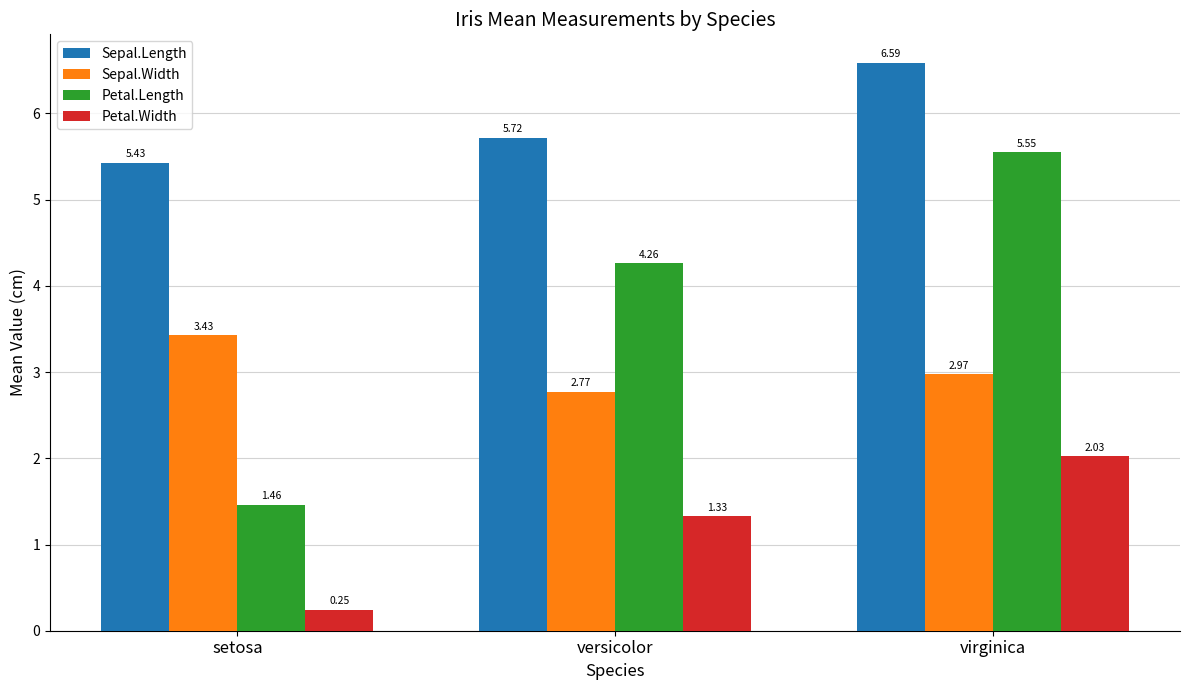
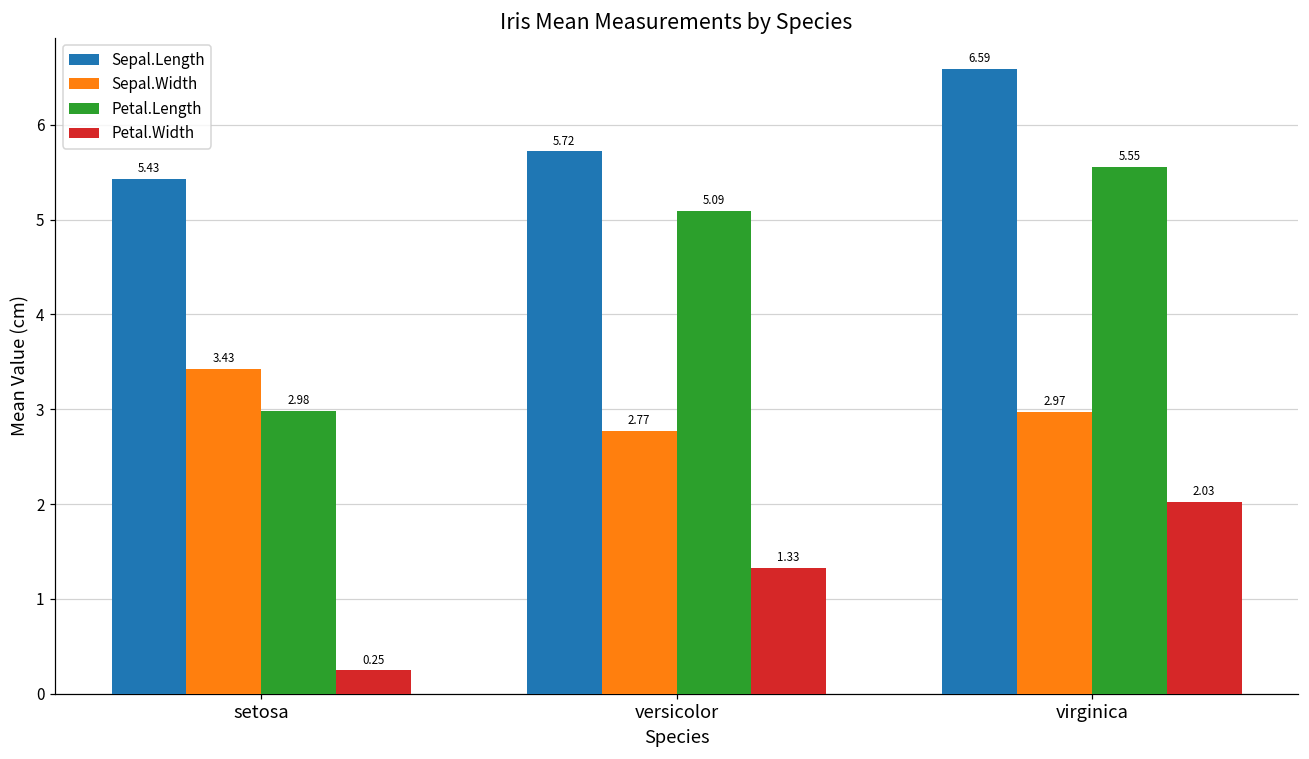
Petal.Length, setosa: 1.46 -> 2.98
Petal.Length, versicolor: 4.26 -> 5.09
